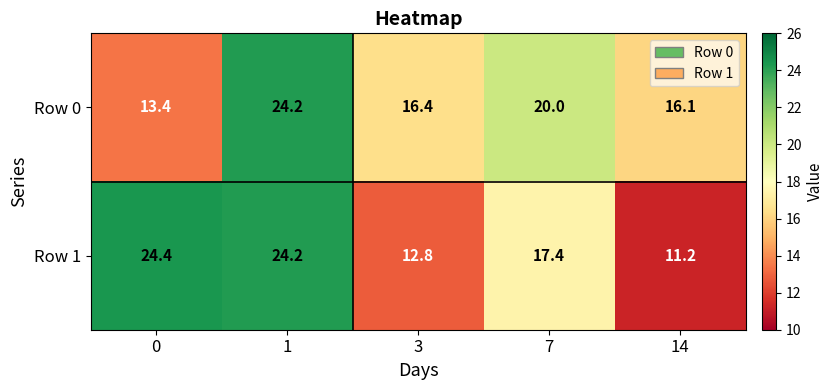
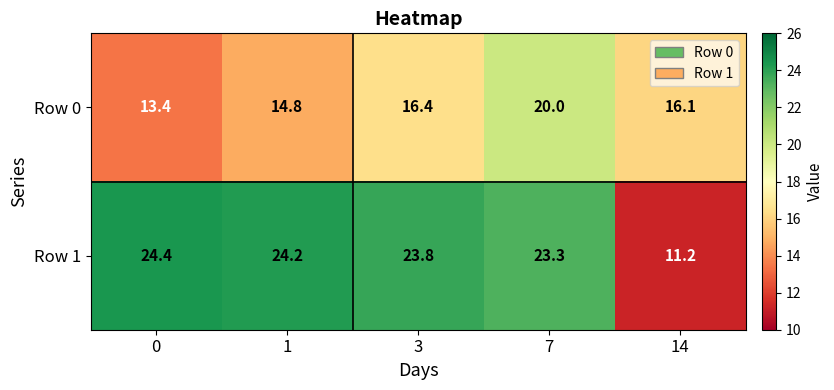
Row 0, 1: 24.2 -> 14.8
Row 1, 3: 12.8 -> 23.8
Row 1, 7: 17.4 -> 23.3
